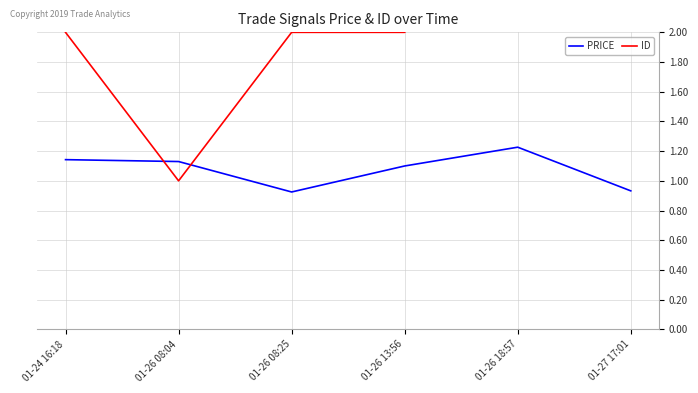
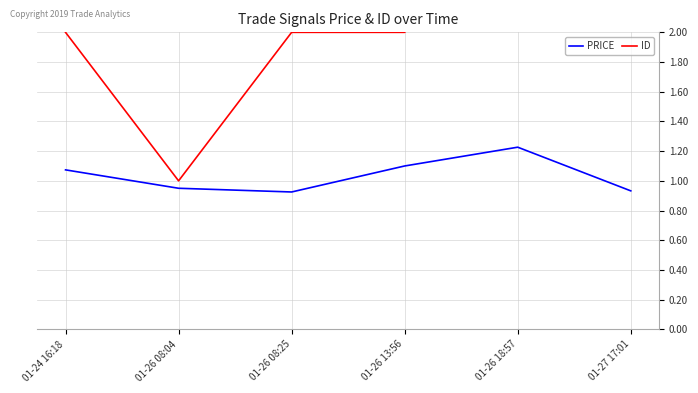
PRICE, 01-24 16:18: 1.14 -> 1.07
PRICE, 01-26 08:04: 1.13 -> 0.95
